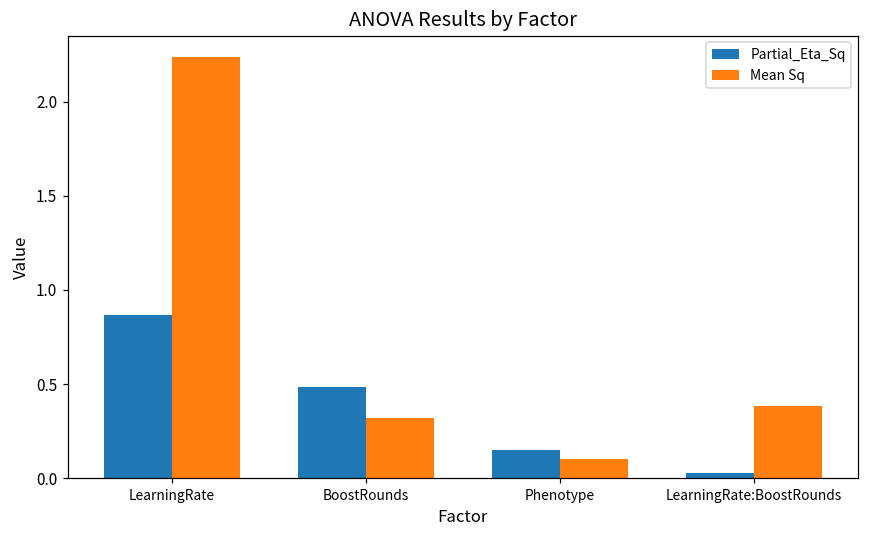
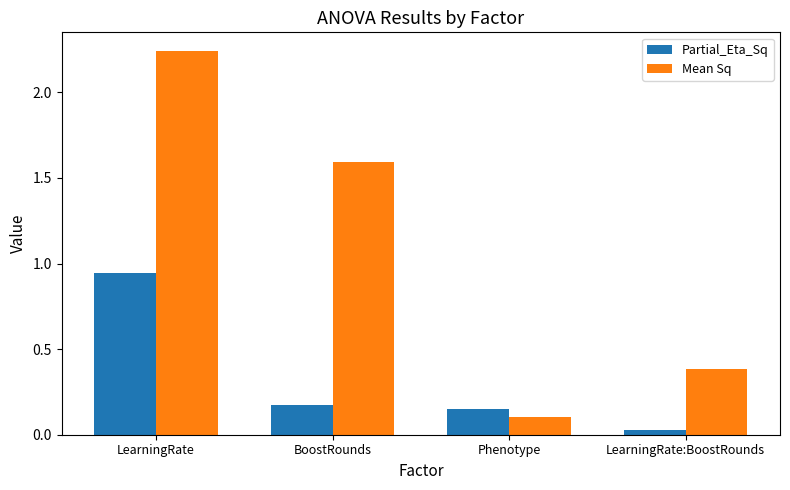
Partial_Eta_Sq, LearningRate: 0.87 -> 0.95
Partial_Eta_Sq, BoostRounds: 0.48 -> 0.17
Mean Sq, BoostRounds: 0.32 -> 1.59
